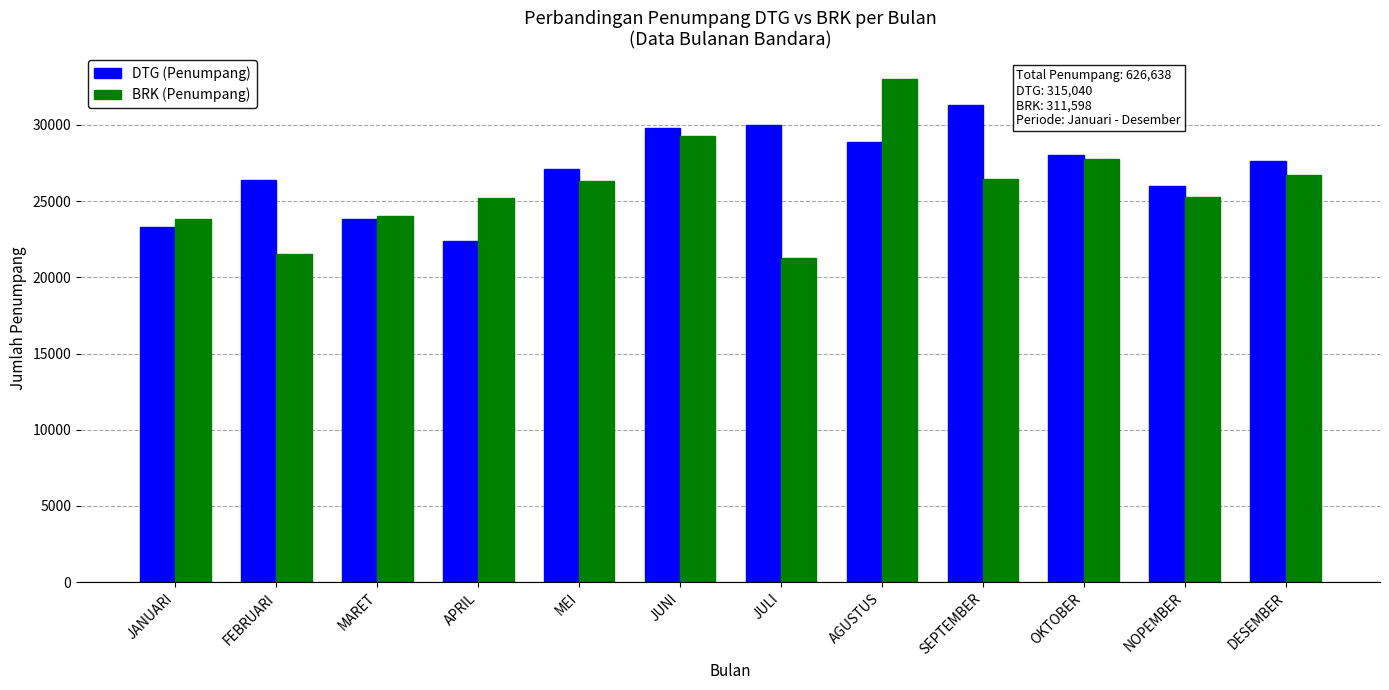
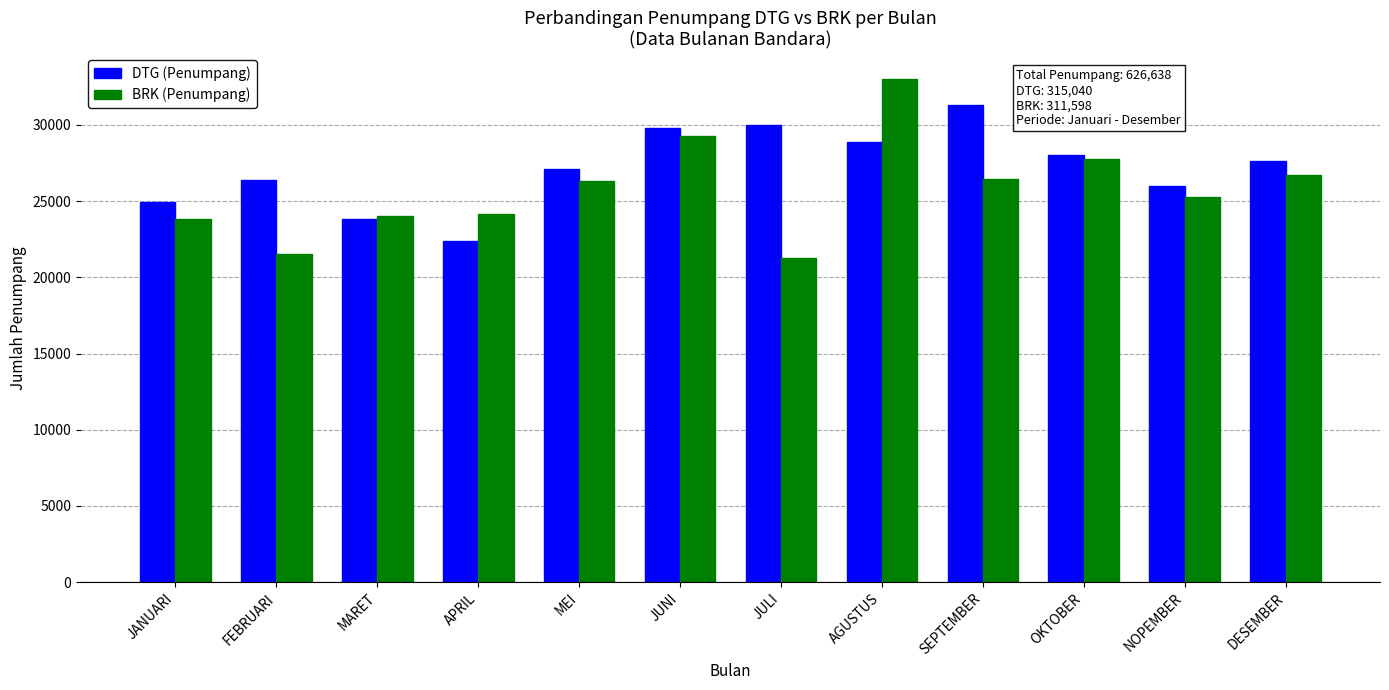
DTG (Penumpang), JANUARI: 23300 -> 24900
BRK (Penumpang), APRIL: 25200 -> 24100
